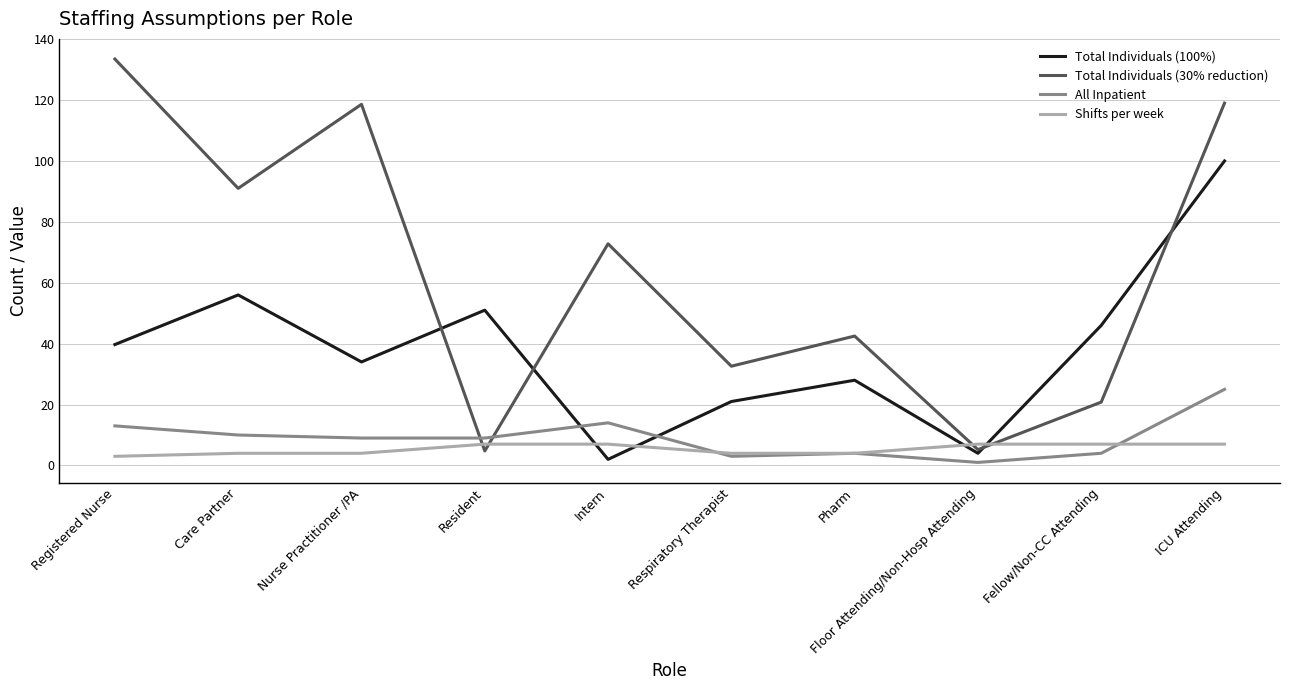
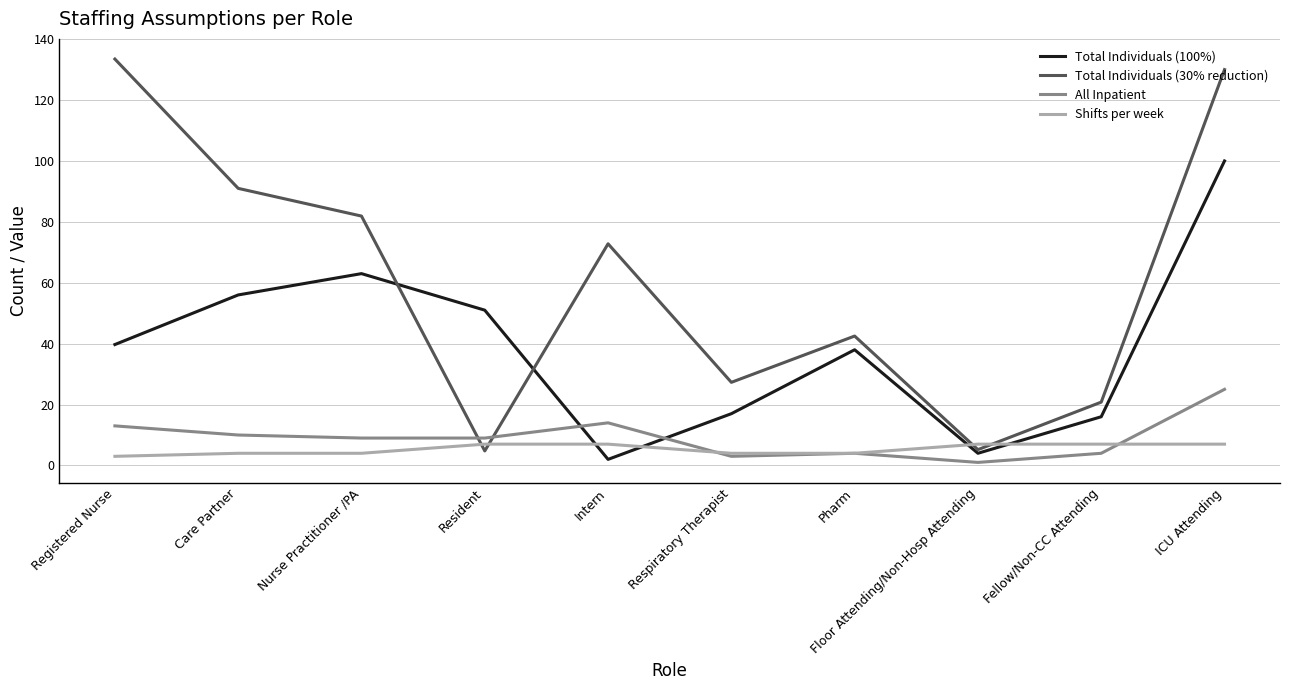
Total Individuals (100%), Nurse Practitioner /PA: 34 -> 63
Total Individuals (30% reduction), Nurse Practitioner /PA: 119 -> 82
Total Individuals (100%), Respiratory Therapist: 21 -> 17
Total Individuals (30% reduction), Respiratory Therapist: 33 -> 27
Total Individuals (100%), Pharm: 28 -> 38
Total Individuals (100%), Fellow/Non-CC Attending: 46 -> 16
Total Individuals (30% reduction), ICU Attending: 119 -> 130
